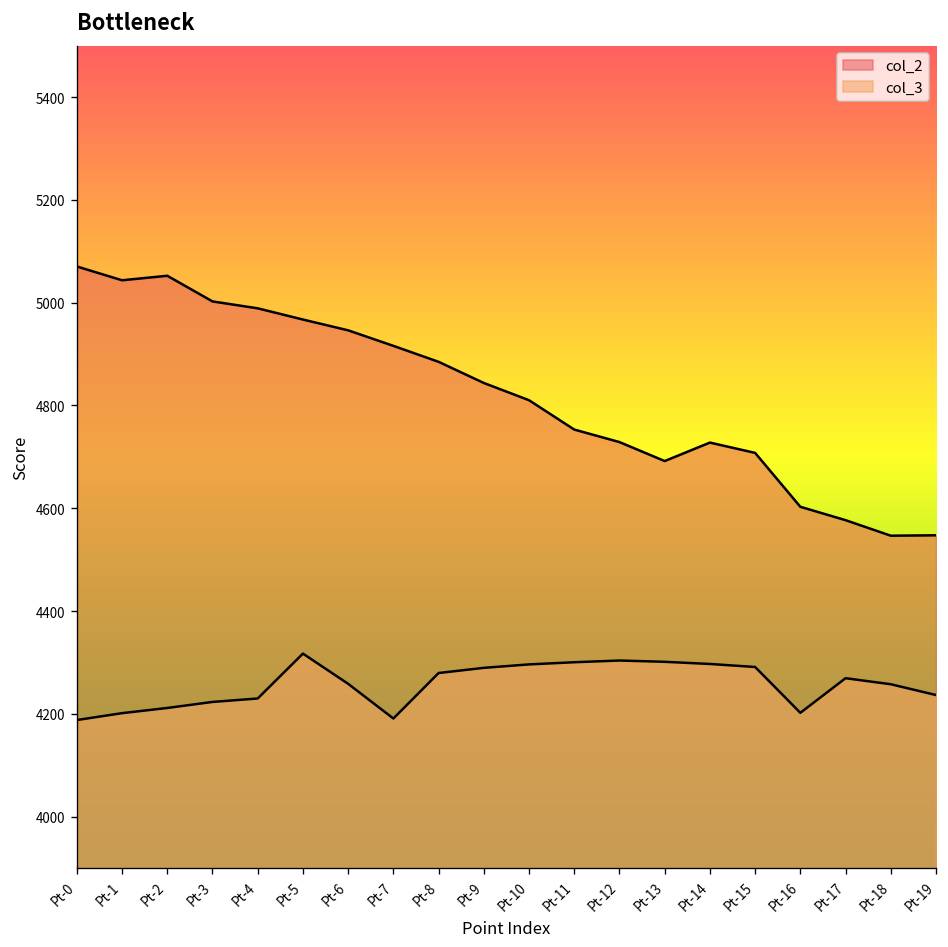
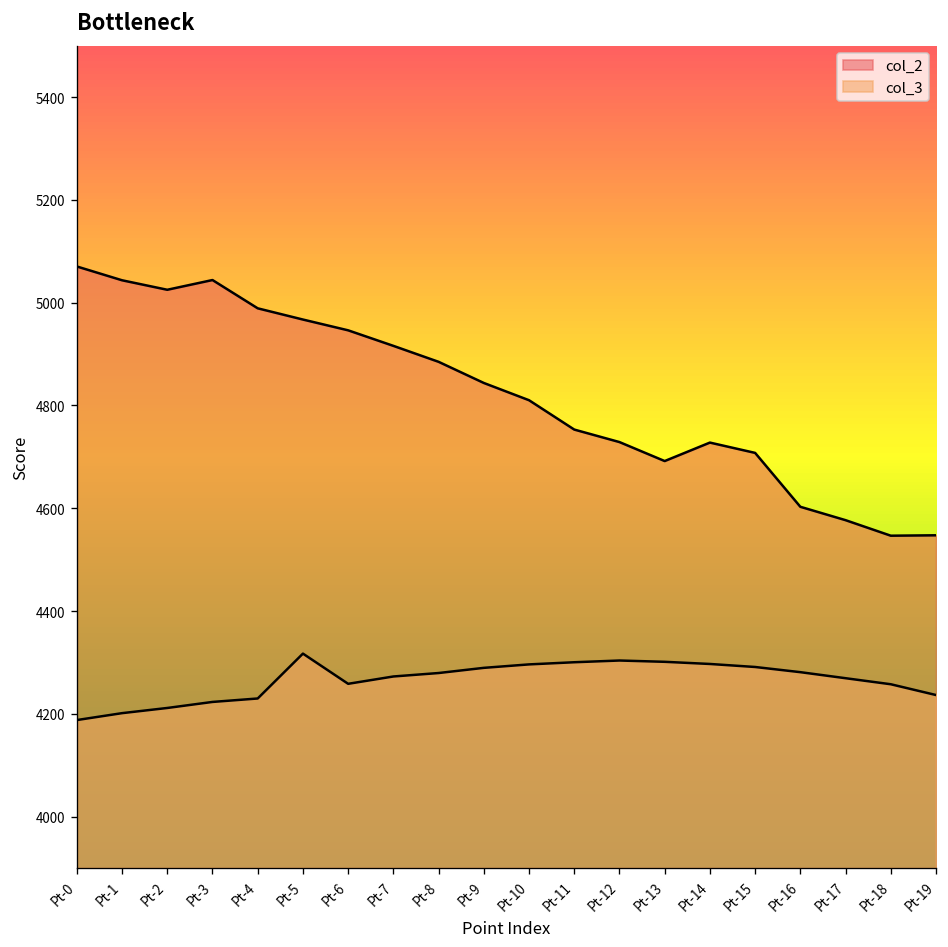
col_2, Pt-2: 5050 -> 5030
col_2, Pt-3: 5000 -> 5040
col_3, Pt-7: 4190 -> 4270
col_3, Pt-16: 4200 -> 4280
